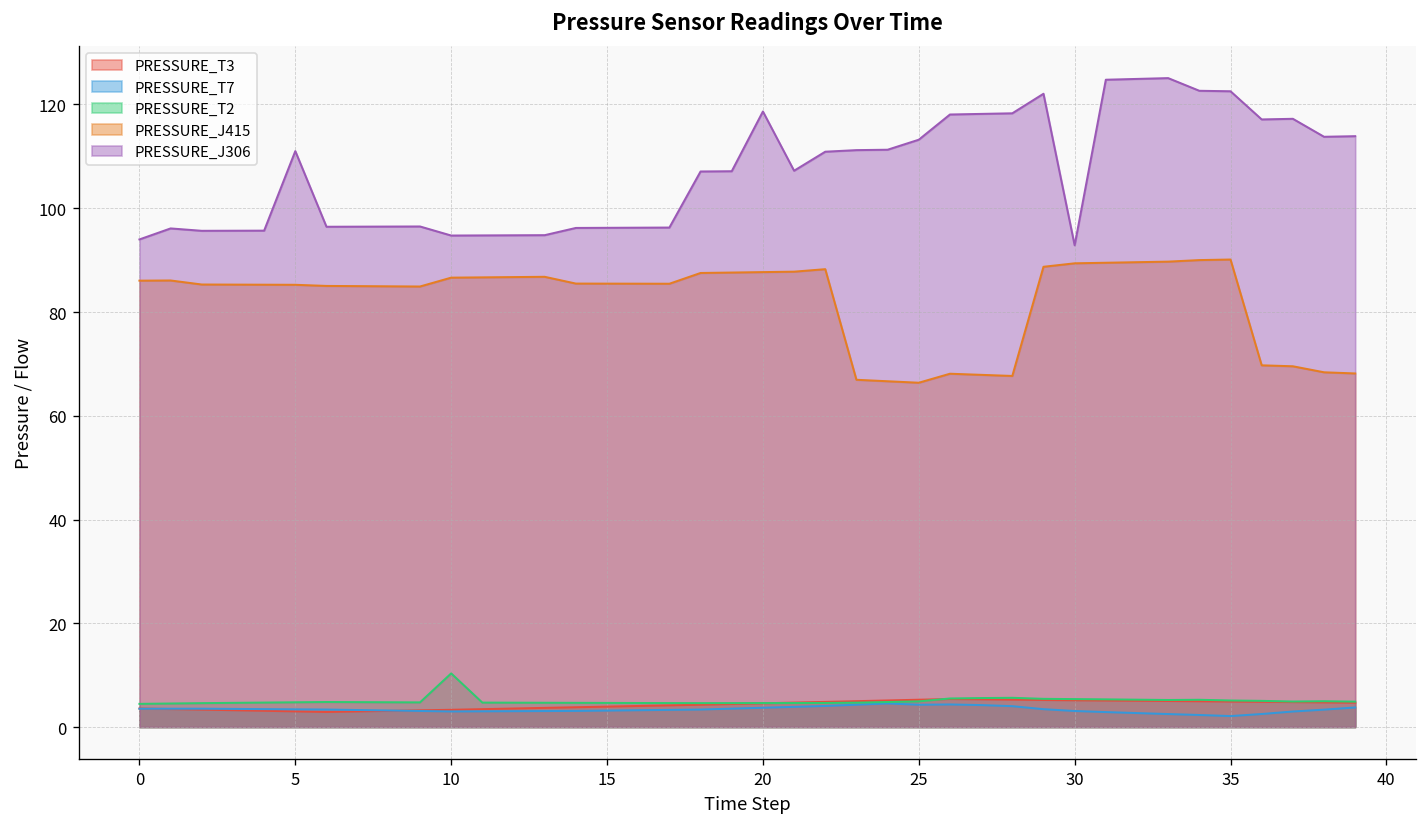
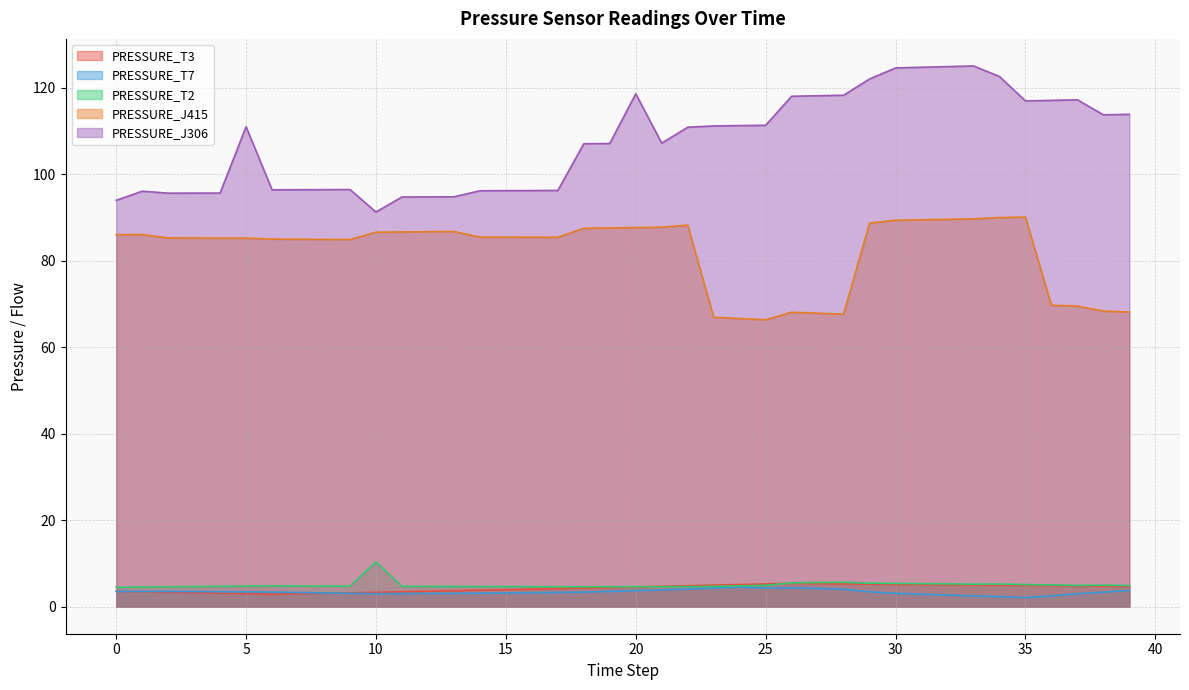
PRESSURE_J306, 10: 95 -> 91
PRESSURE_J306, 25: 113 -> 111
PRESSURE_J306, 30: 93 -> 125
PRESSURE_J306, 35: 123 -> 117
